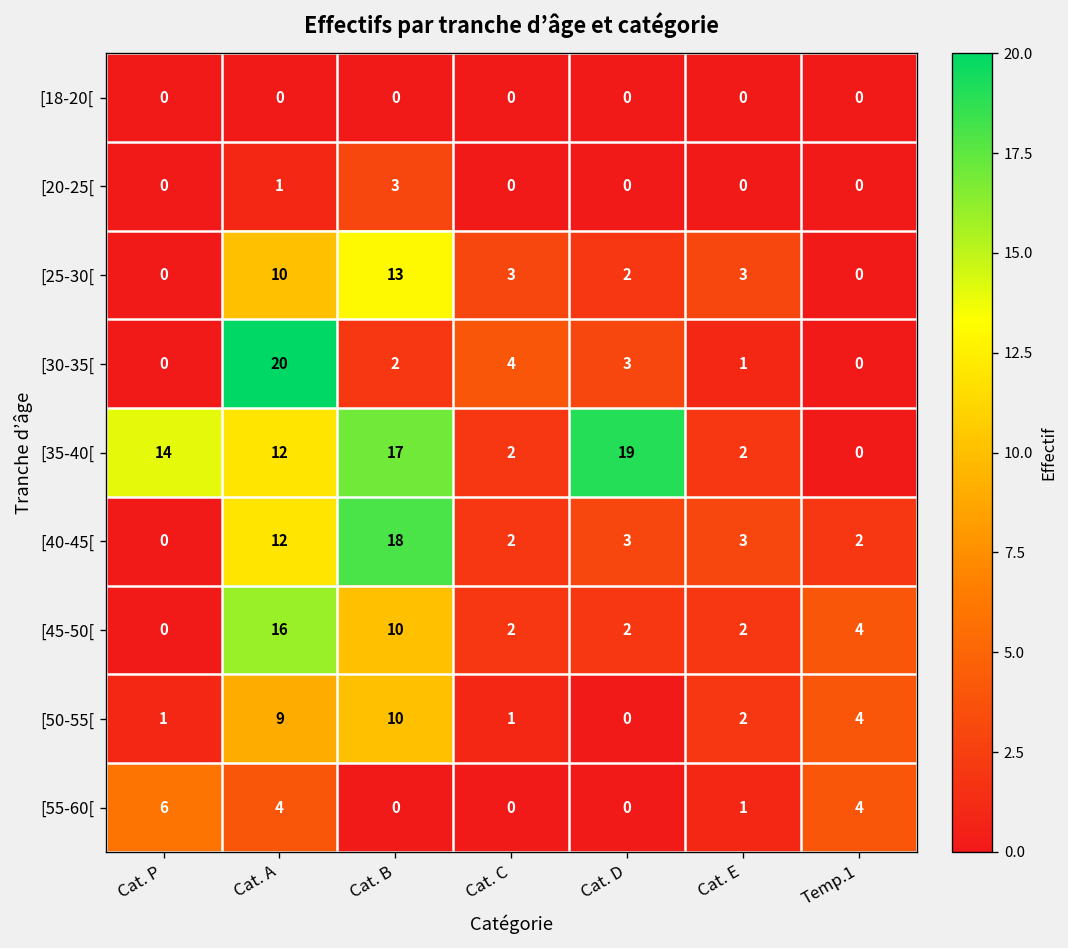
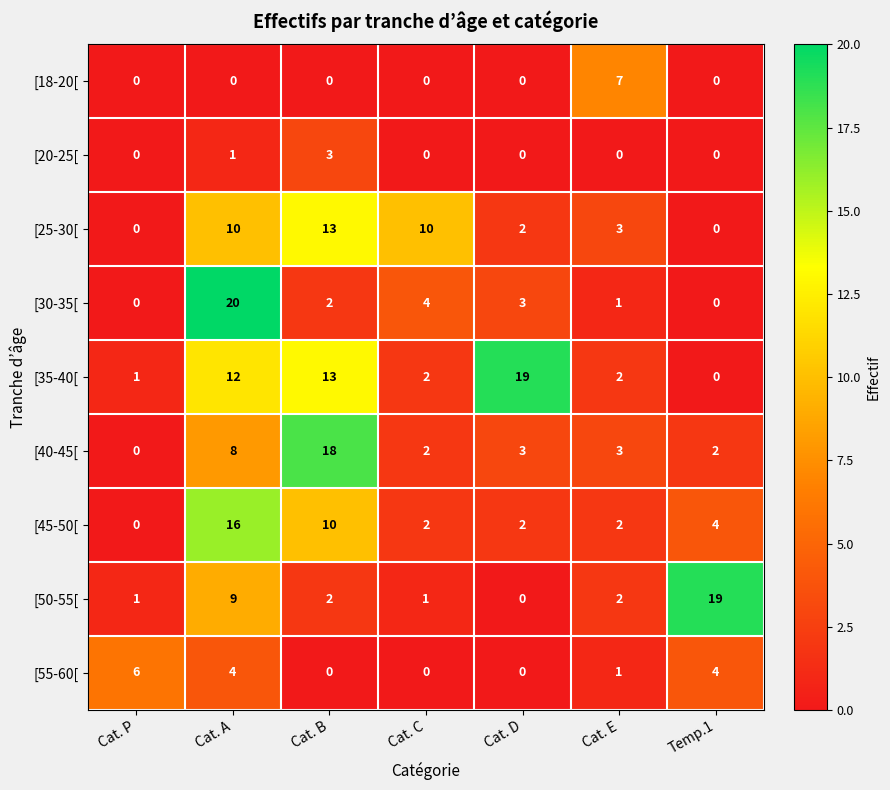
[18-20[, Cat. E: 0 -> 7
[25-30[, Cat. C: 3 -> 10
[35-40[, Cat. P: 14 -> 1
[35-40[, Cat. B: 17 -> 13
[40-45[, Cat. A: 12 -> 8
[50-55[, Cat. B: 10 -> 2
[50-55[, Temp.1: 4 -> 19
